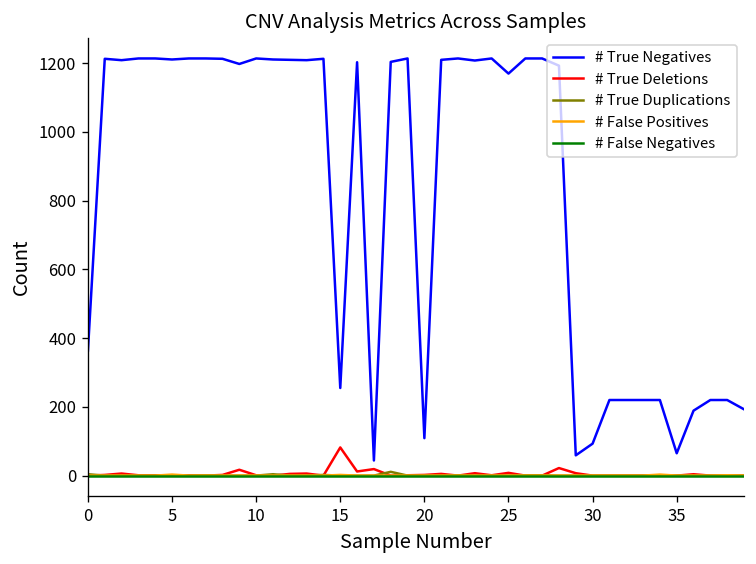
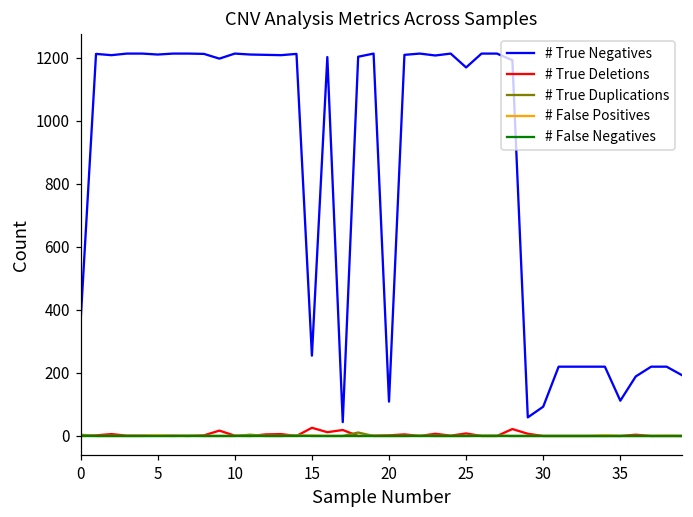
# True Deletions, 15: 80 -> 30
# True Negatives, 35: 70 -> 110
